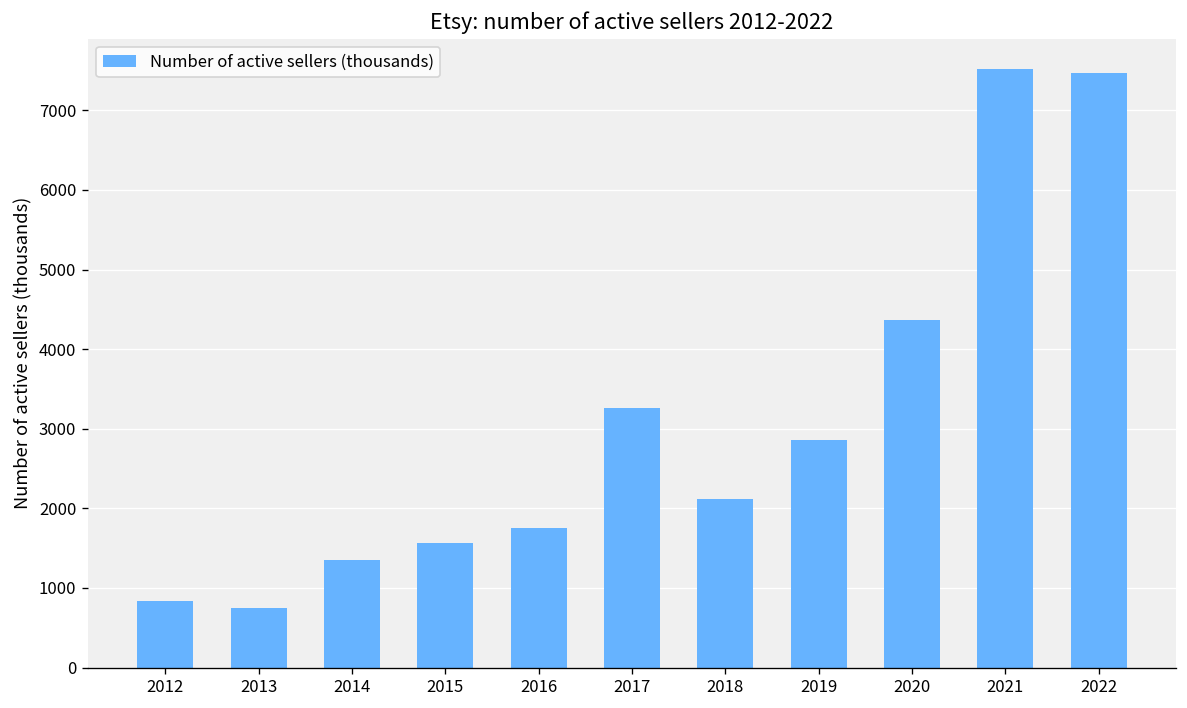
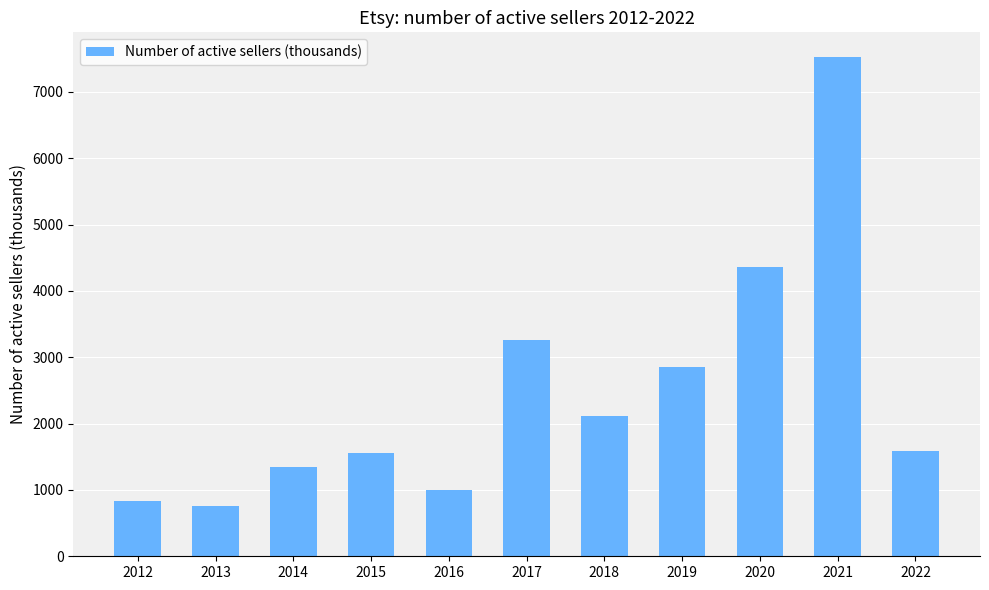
2016: 1700 -> 1000
2022: 7500 -> 1600
